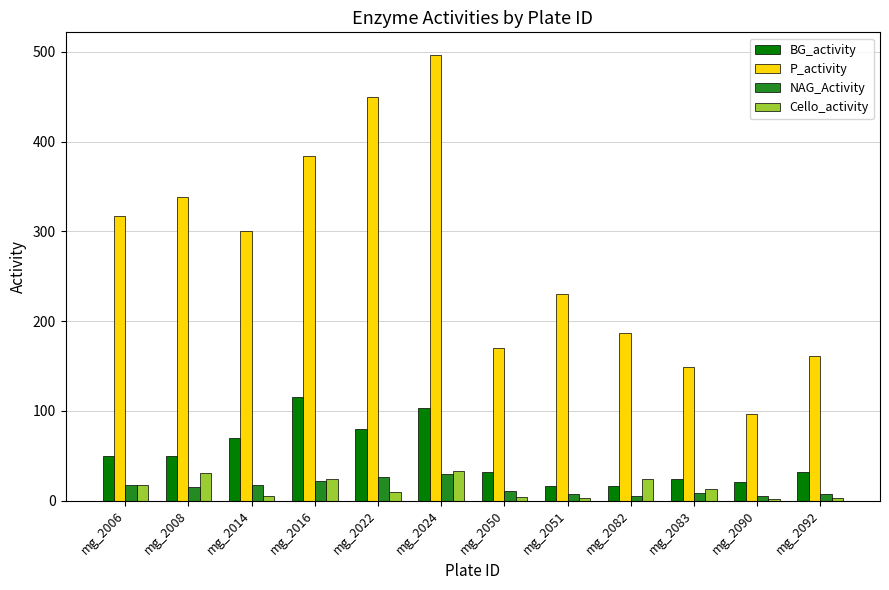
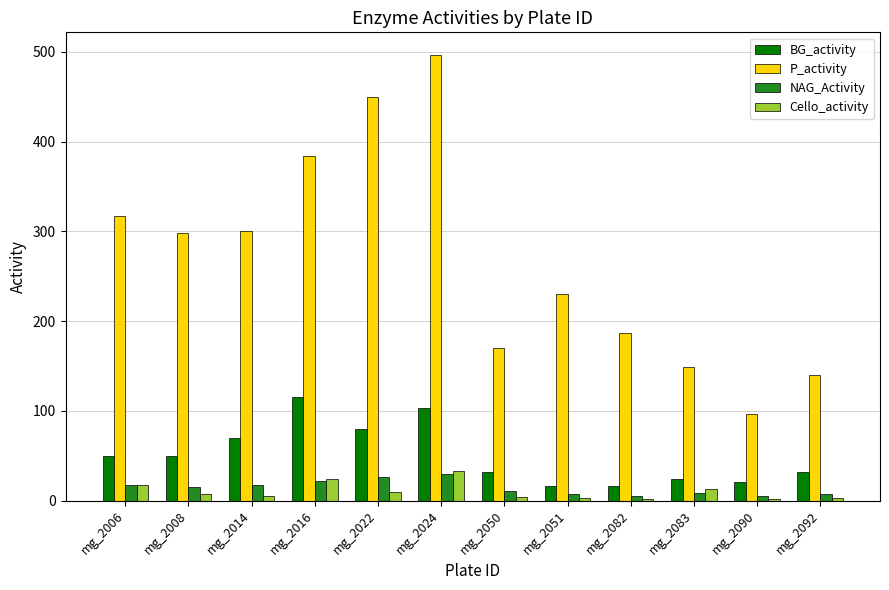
P_activity, mg_2008: 340 -> 300
Cello_activity, mg_2008: 30 -> 10
Cello_activity, mg_2082: 20 -> 0
P_activity, mg_2092: 160 -> 140
